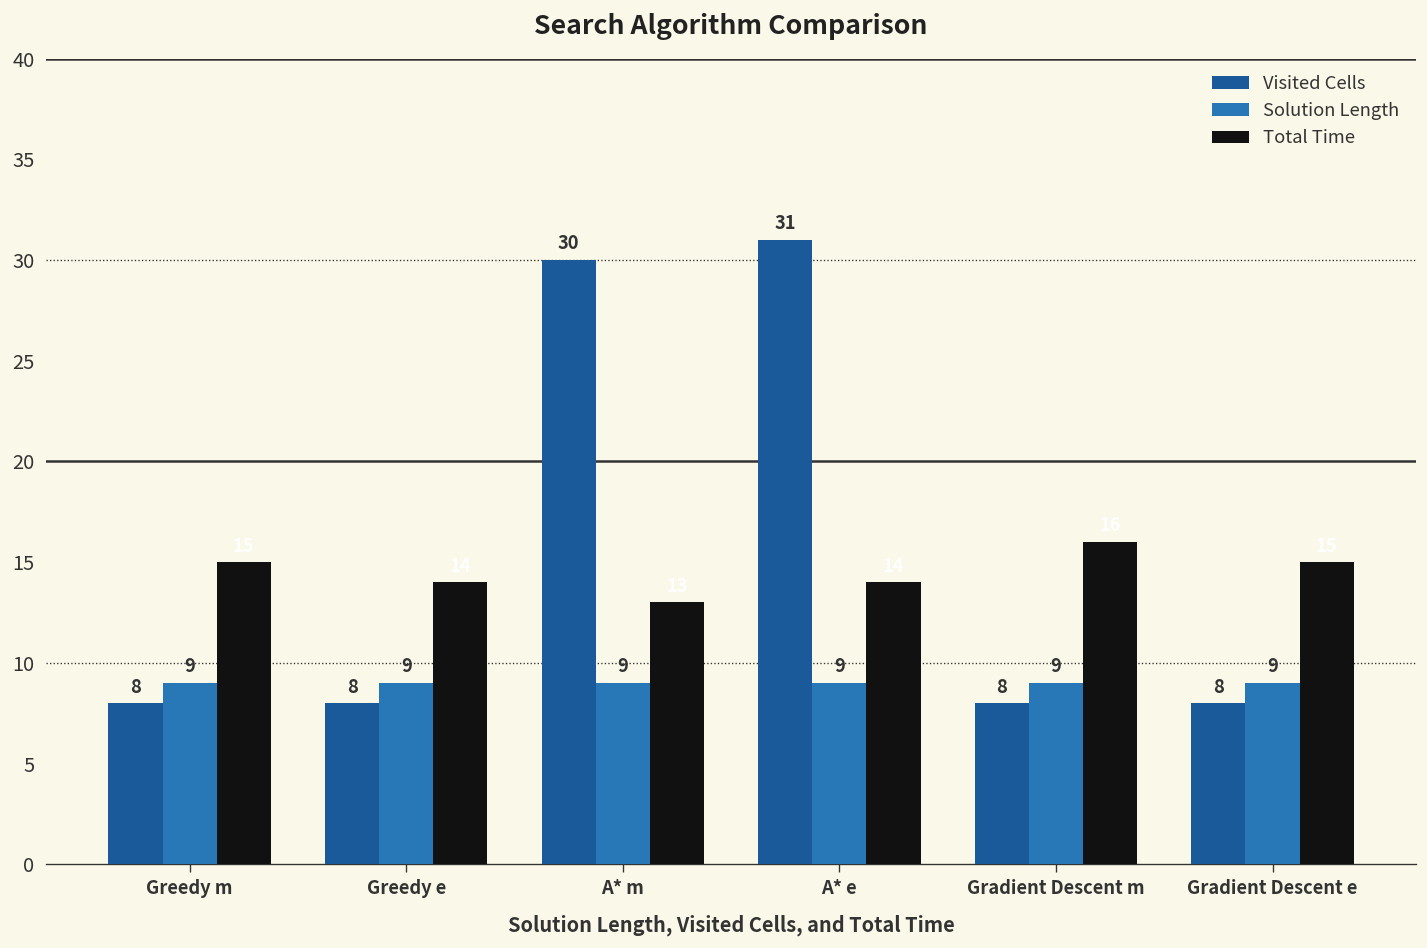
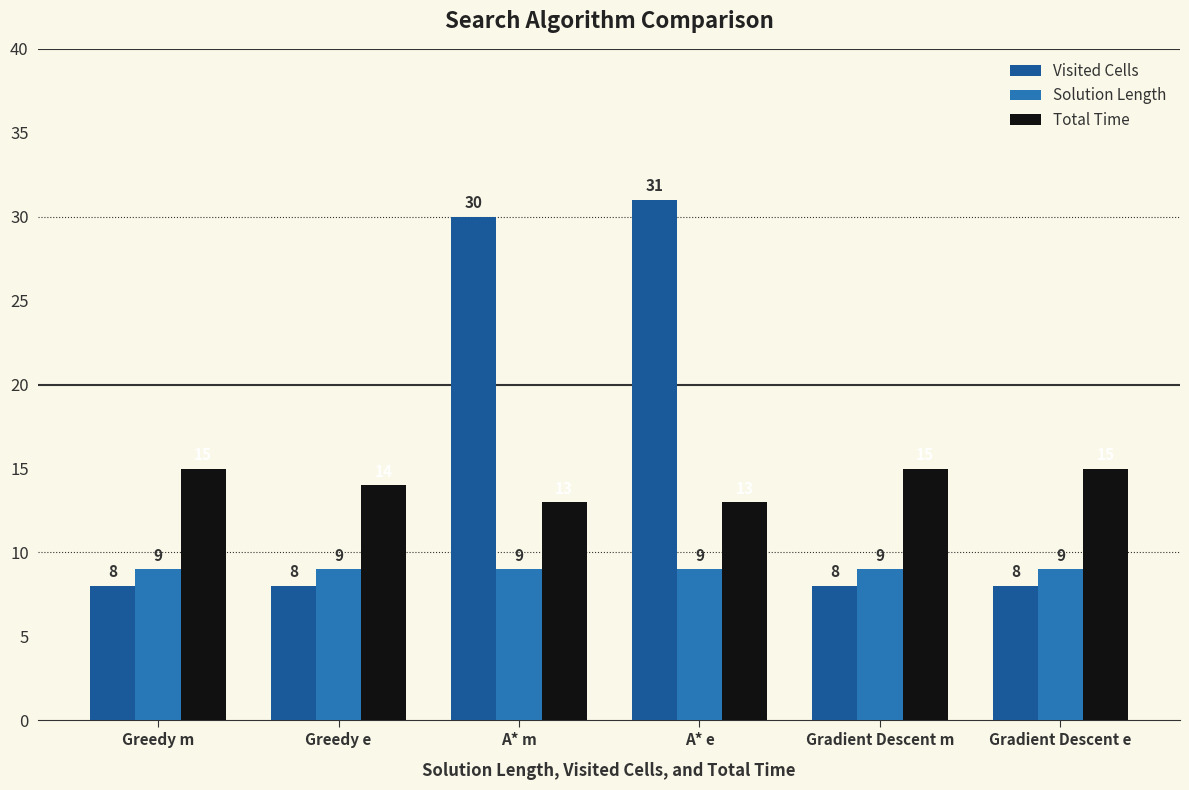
Total Time, A* e: 14 -> 13
Total Time, Gradient Descent m: 16 -> 15
